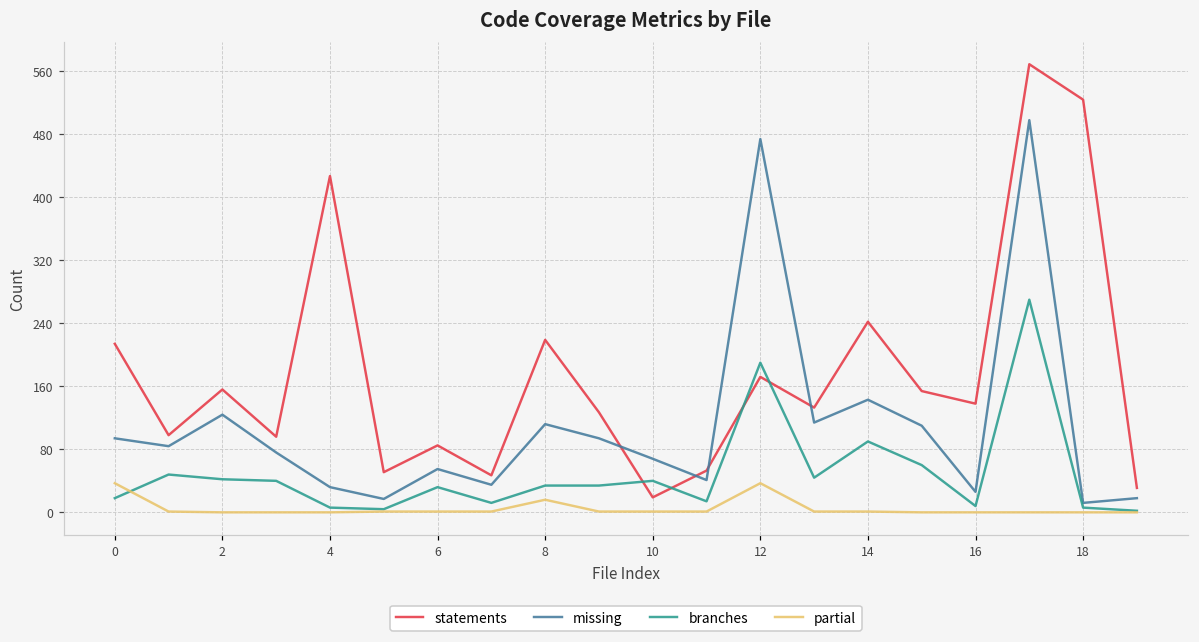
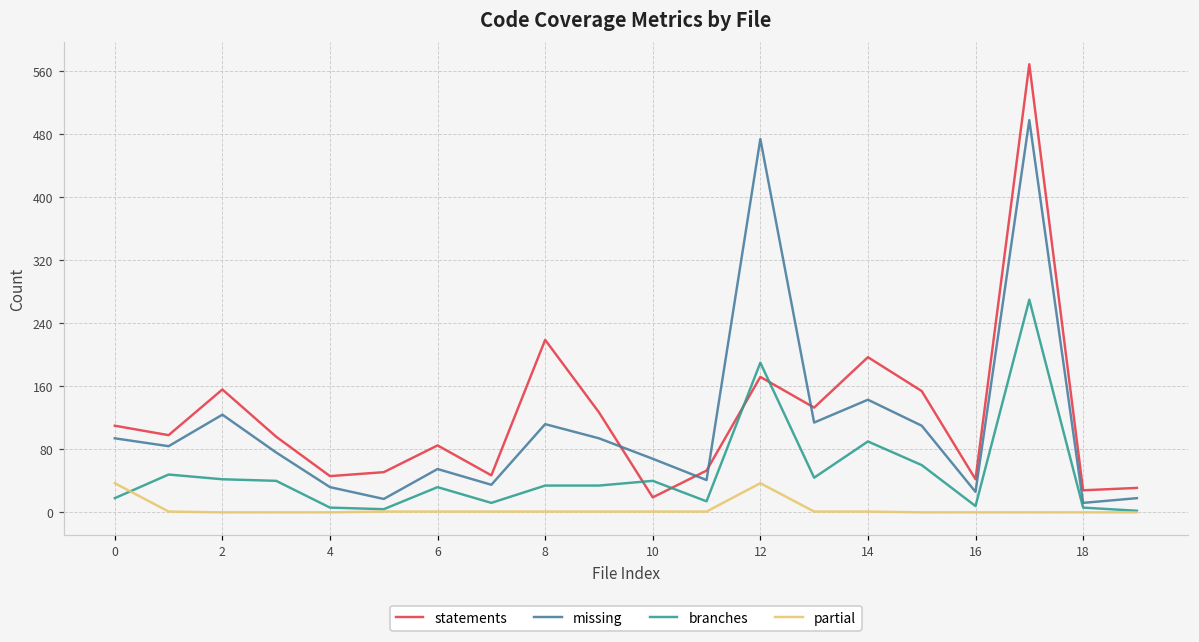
statements, 0: 210 -> 110
statements, 4: 430 -> 50
partial, 8: 20 -> 0
statements, 14: 240 -> 200
statements, 16: 140 -> 40
statements, 18: 520 -> 30
